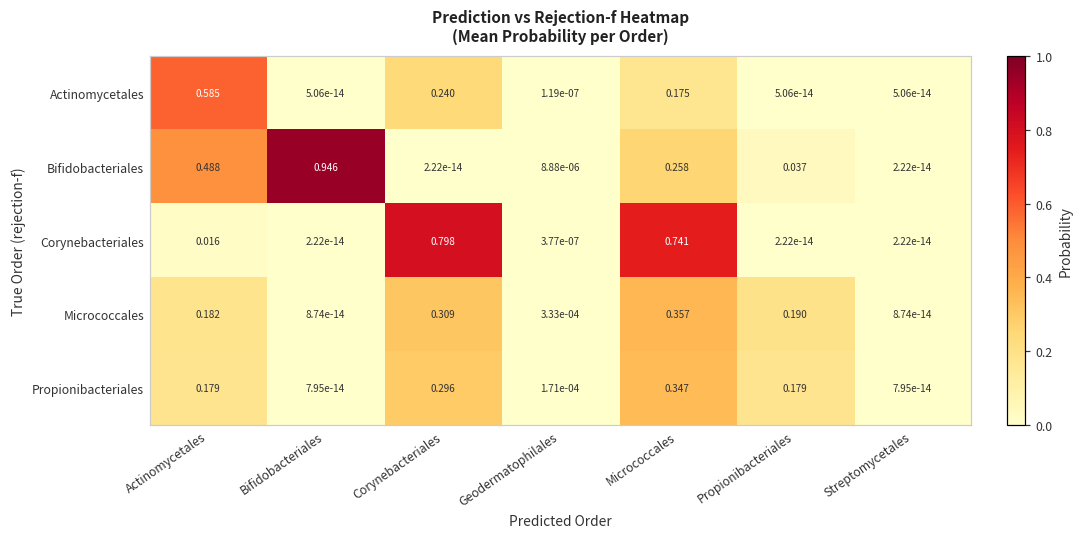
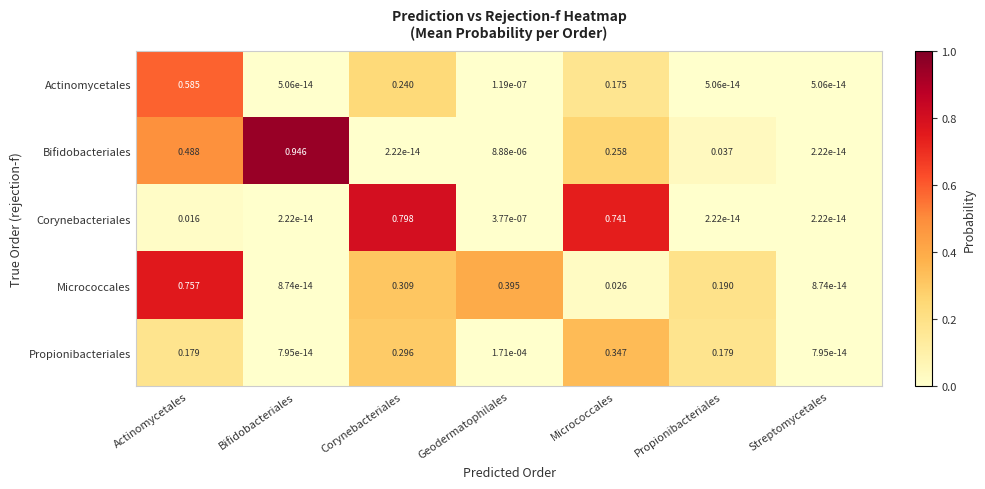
Micrococcales, Actinomycetales: 0.182 -> 0.757
Micrococcales, Geodermatophilales: 3.33e-04 -> 0.395
Micrococcales, Micrococcales: 0.357 -> 0.026
